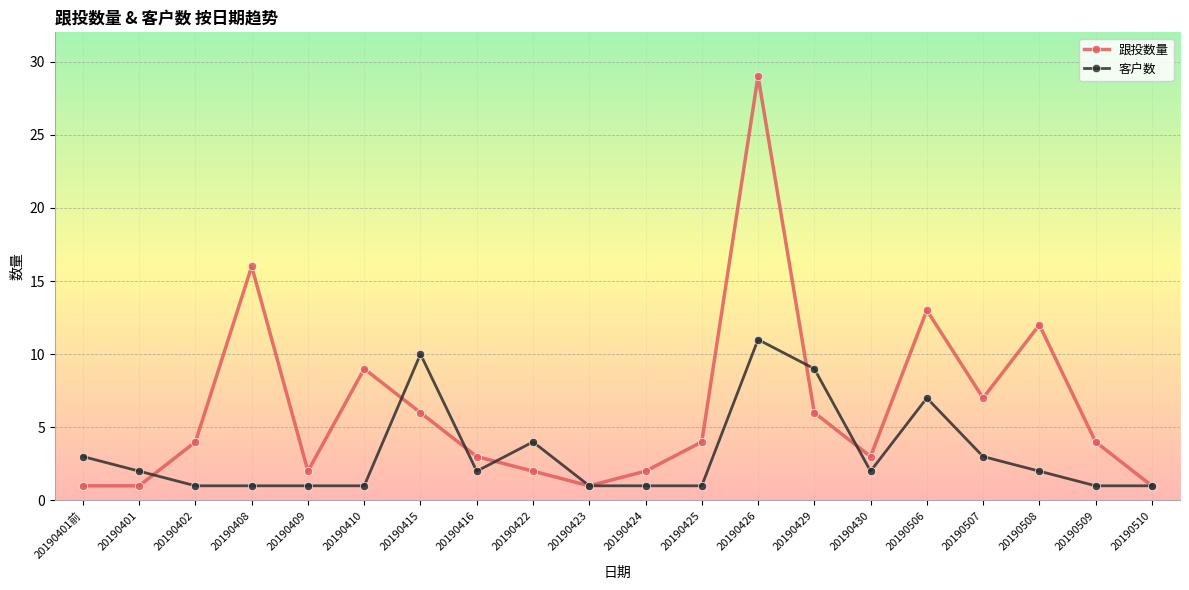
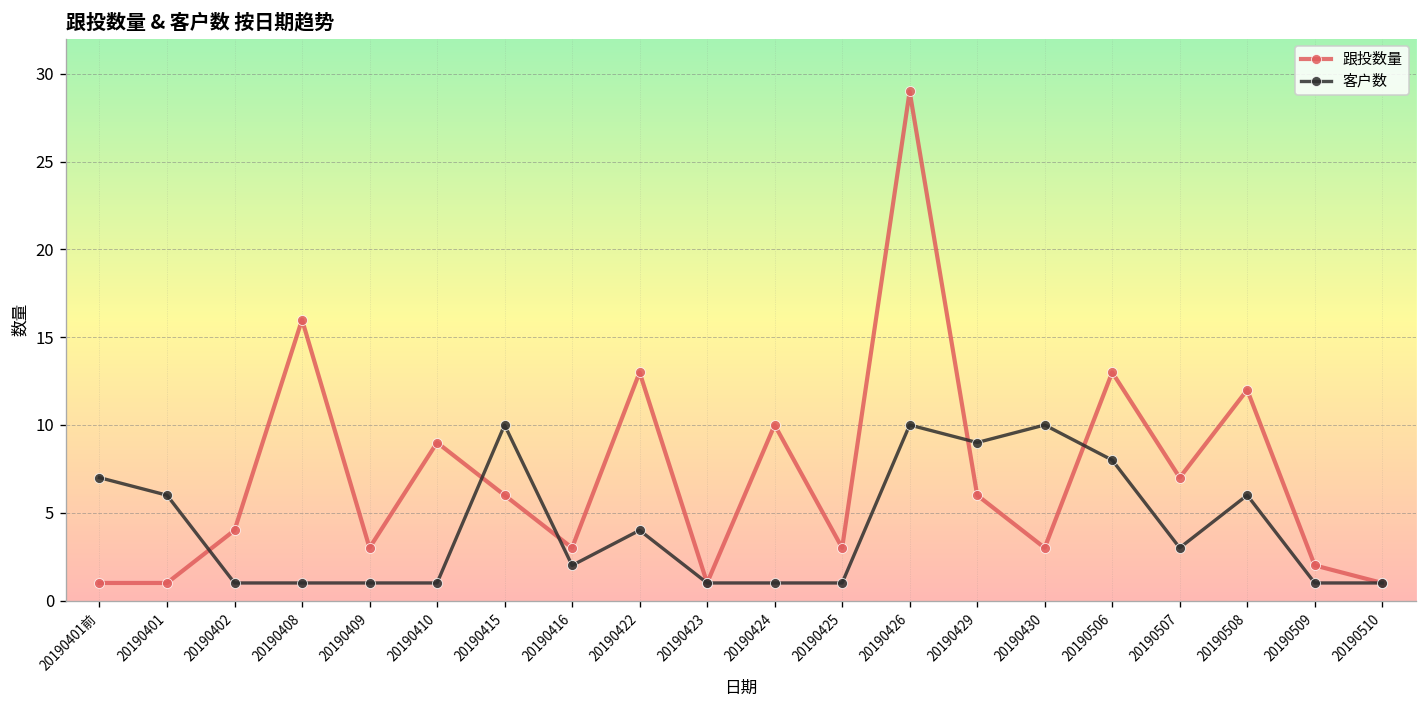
客户数, 20190401前: 3 -> 7
客户数, 20190401: 2 -> 6
跟投数量, 20190409: 2 -> 3
跟投数量, 20190422: 2 -> 13
跟投数量, 20190424: 2 -> 10
跟投数量, 20190425: 4 -> 3
客户数, 20190426: 11 -> 10
客户数, 20190430: 2 -> 10
客户数, 20190506: 7 -> 8
客户数, 20190508: 2 -> 6
跟投数量, 20190509: 4 -> 2
